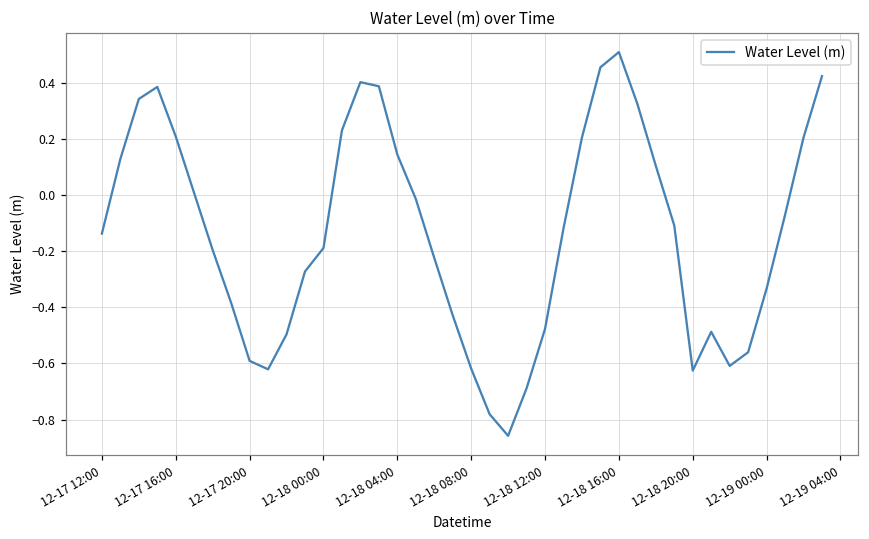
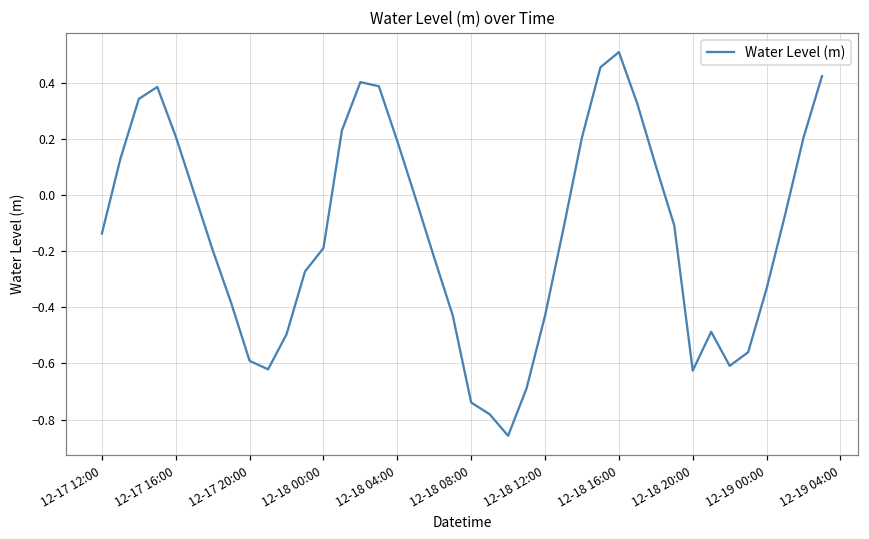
12-18 04:00: 0.14 -> 0.19
12-18 08:00: -0.62 -> -0.74
12-18 12:00: -0.48 -> -0.43
